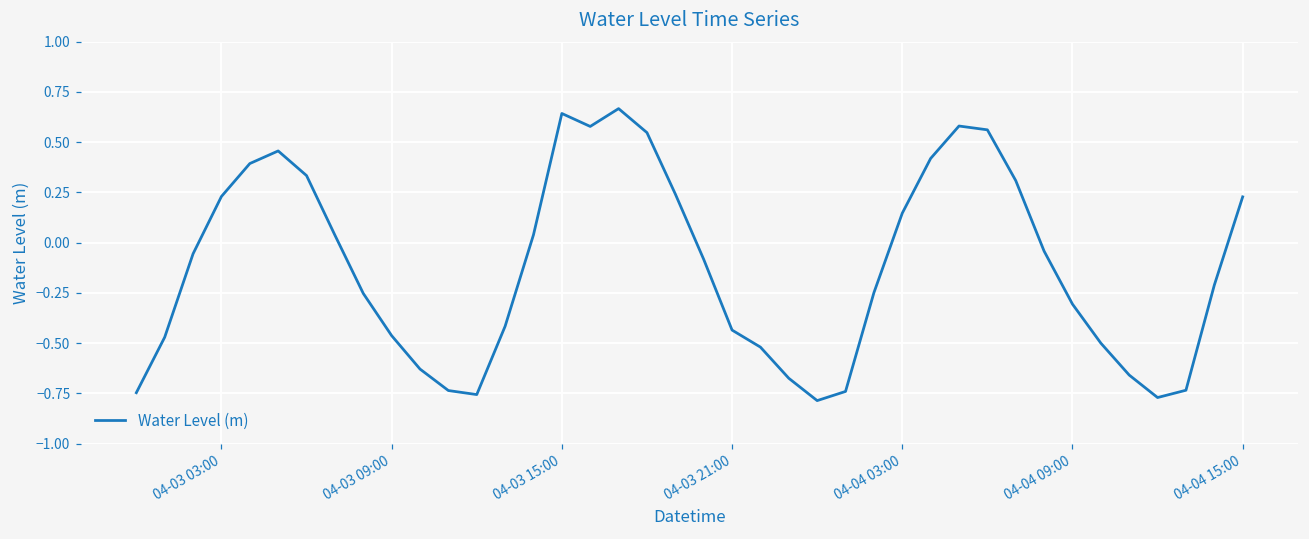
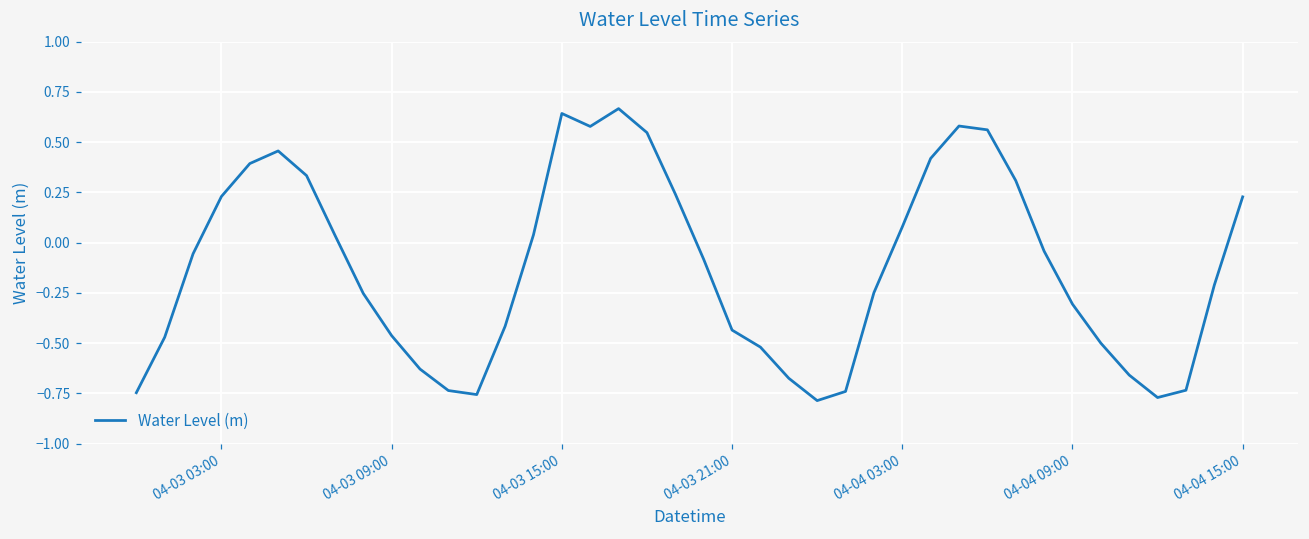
04-04 03:00: 0.15 -> 0.08
